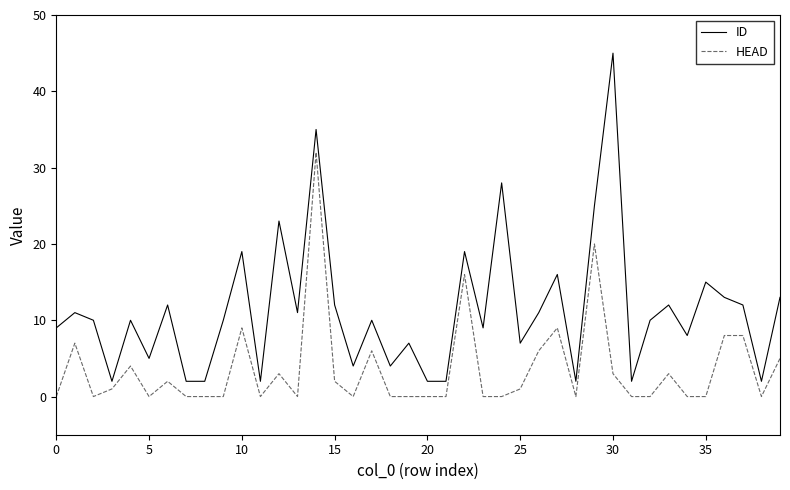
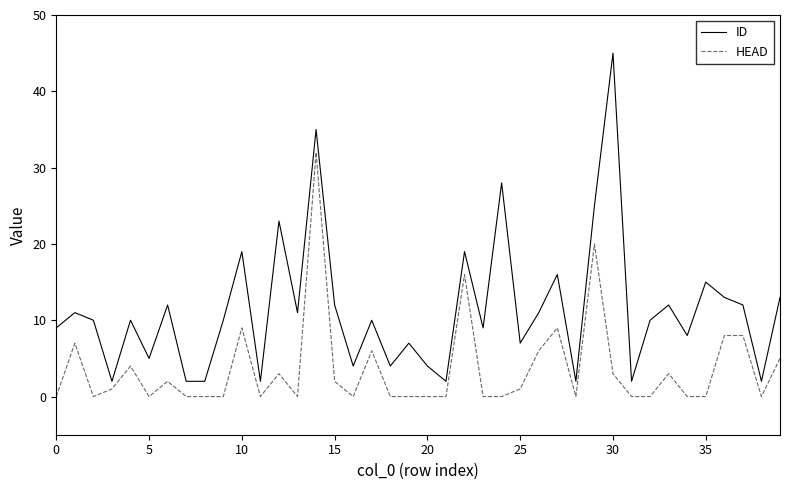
ID, 20: 2 -> 4
